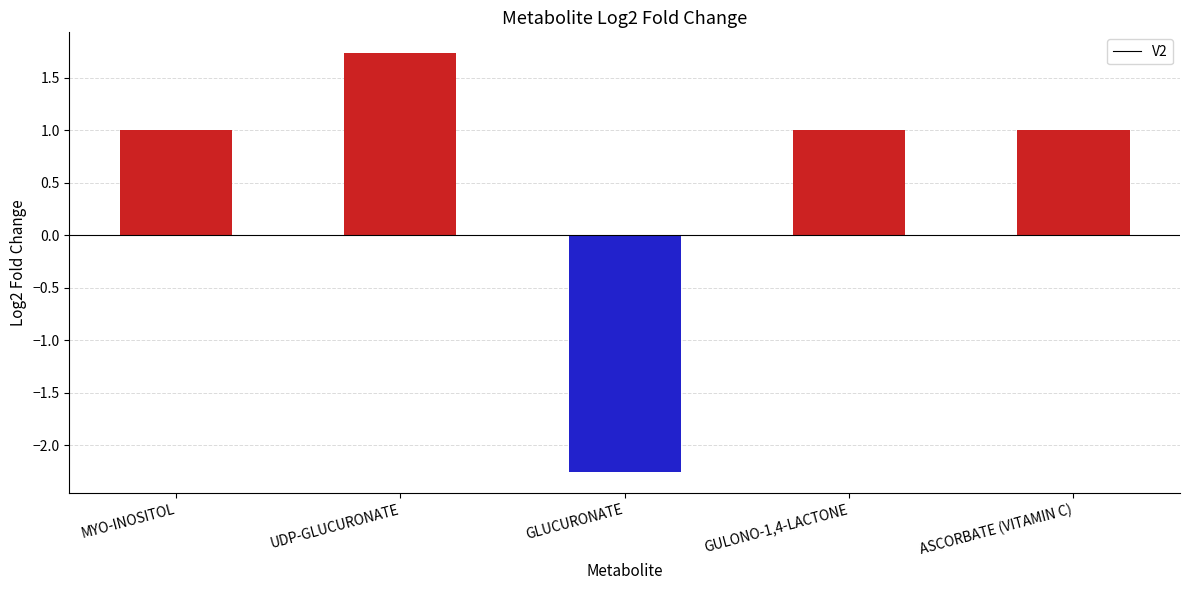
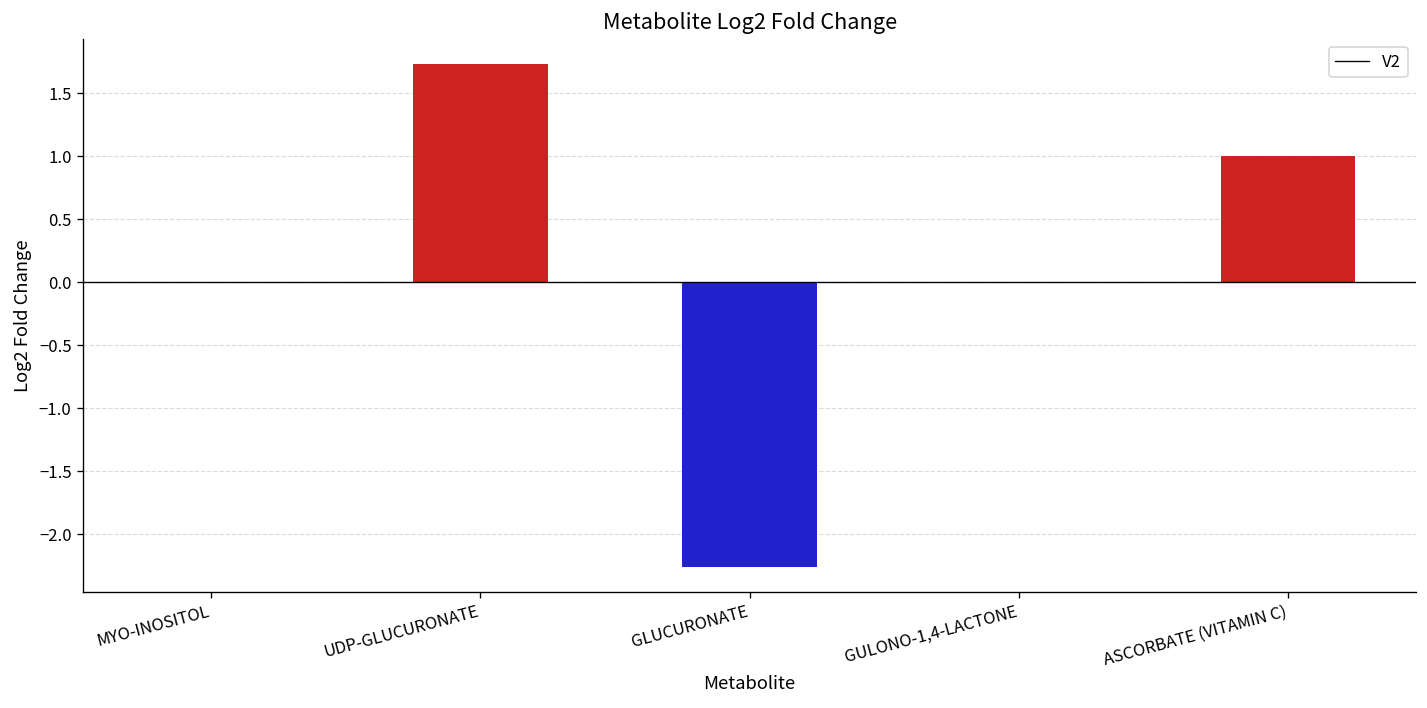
MYO-INOSITOL: 1 -> 0
GULONO-1,4-LACTONE: 1 -> 0
